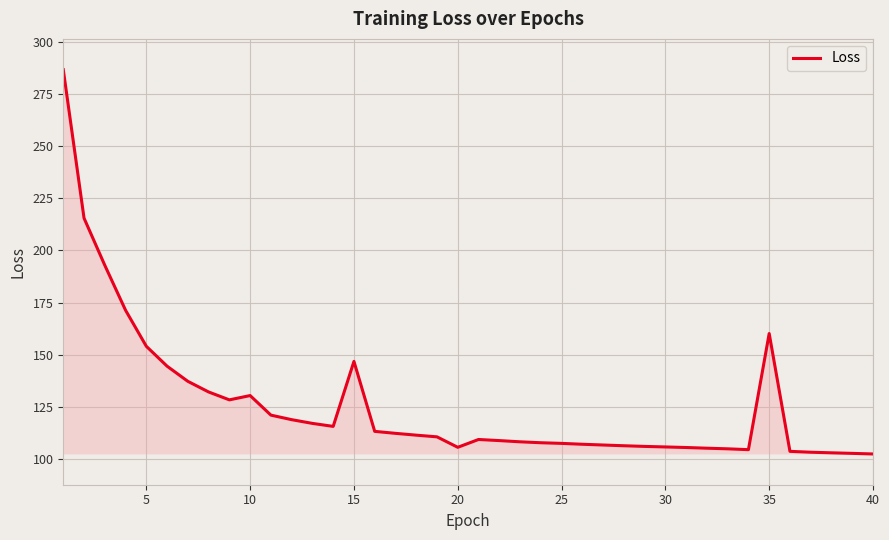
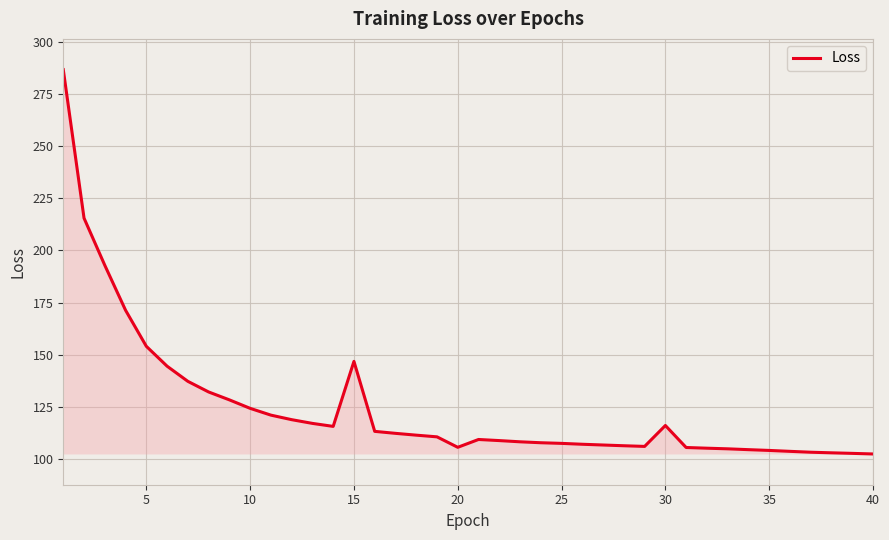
10: 131 -> 124
30: 106 -> 116
35: 160 -> 104
